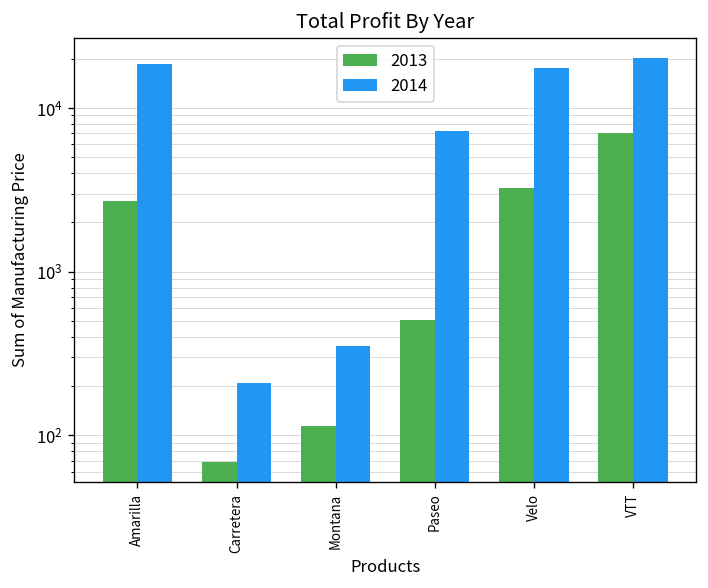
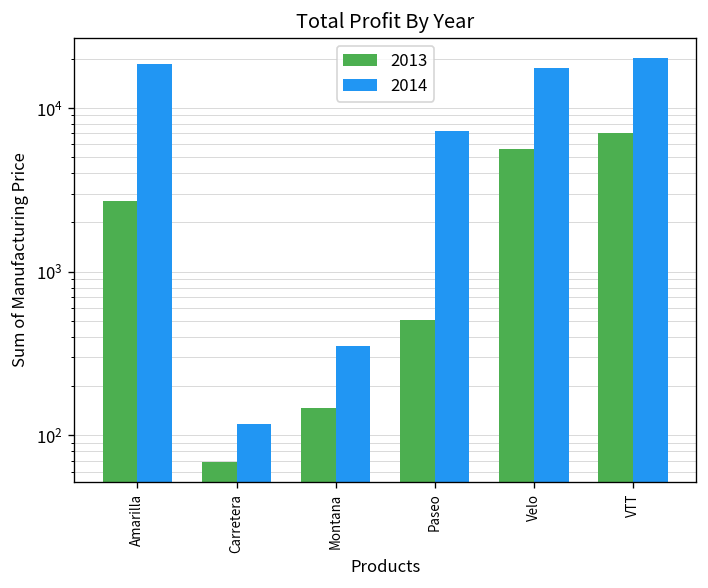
2014, Carretera: 210 -> 120
2013, Montana: 120 -> 150
2013, Velo: 3200 -> 5600
